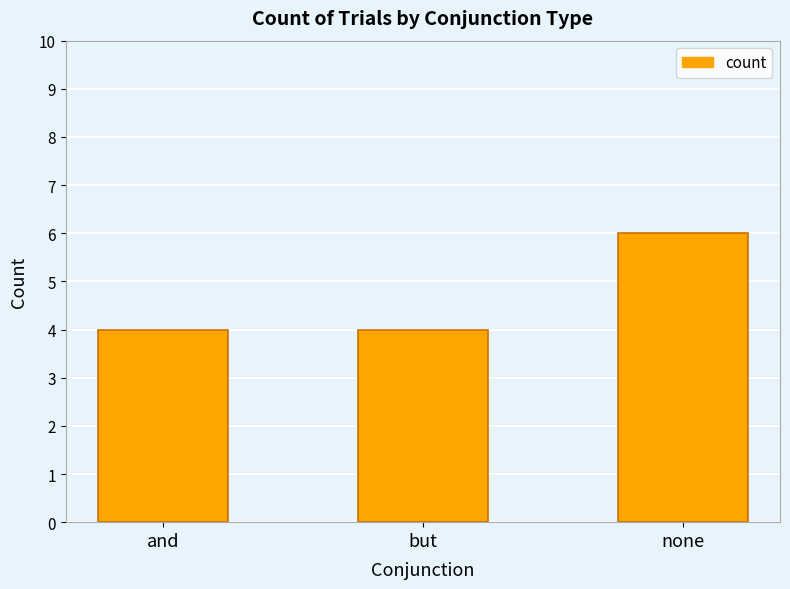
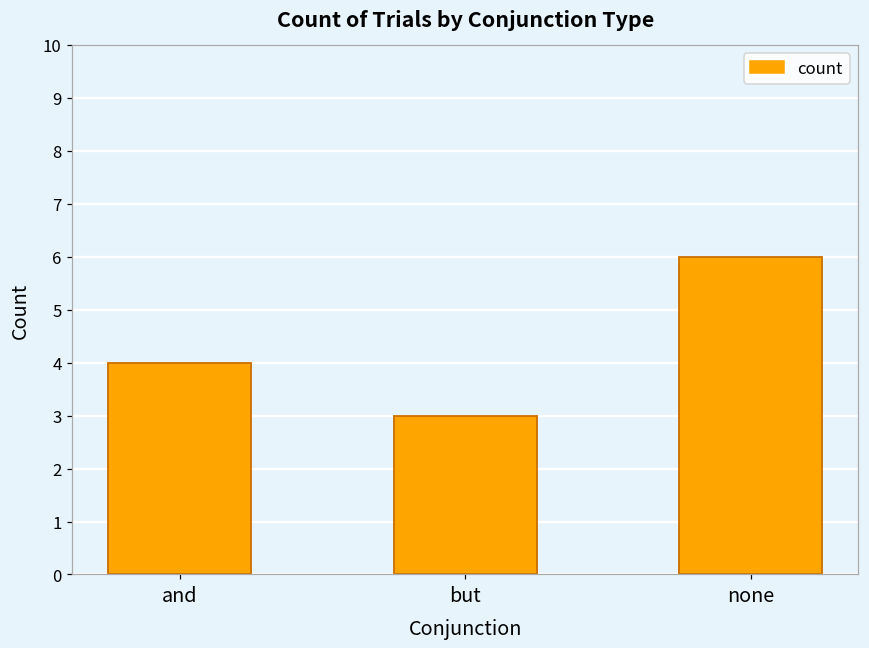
but: 4 -> 3
